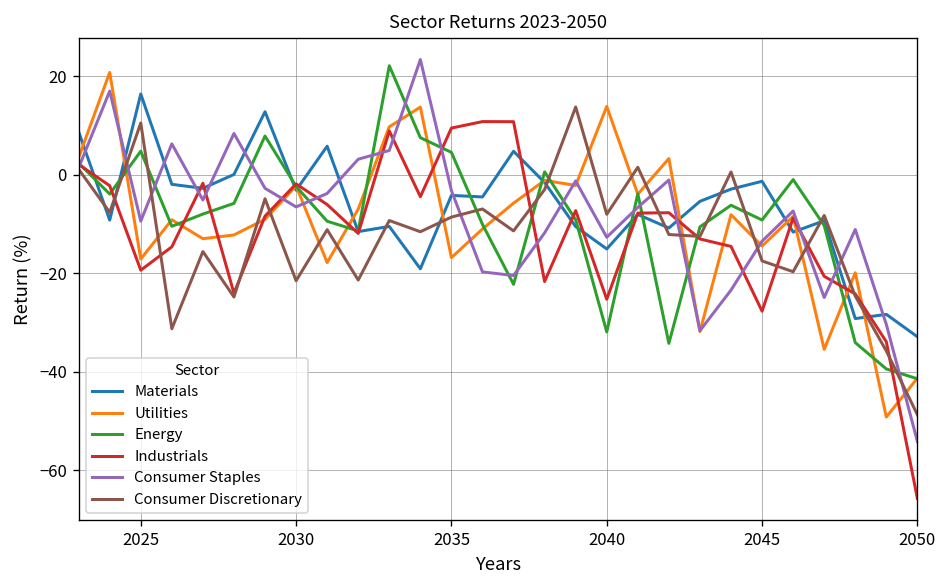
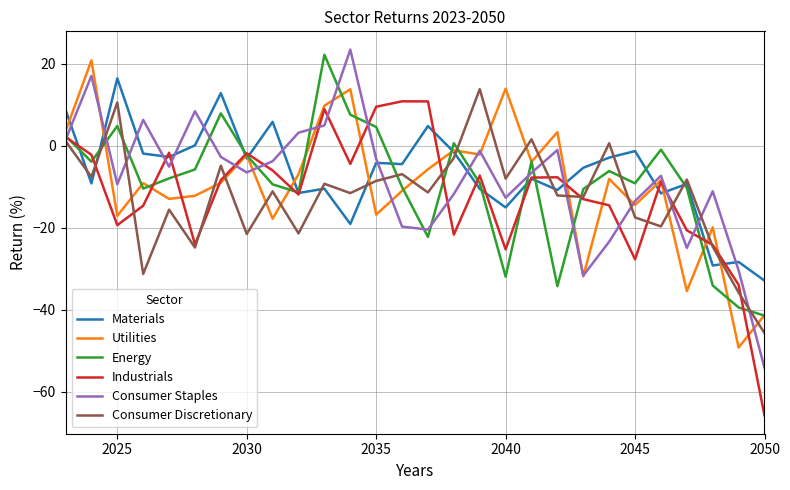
Consumer Discretionary, 2050: -49 -> -46
